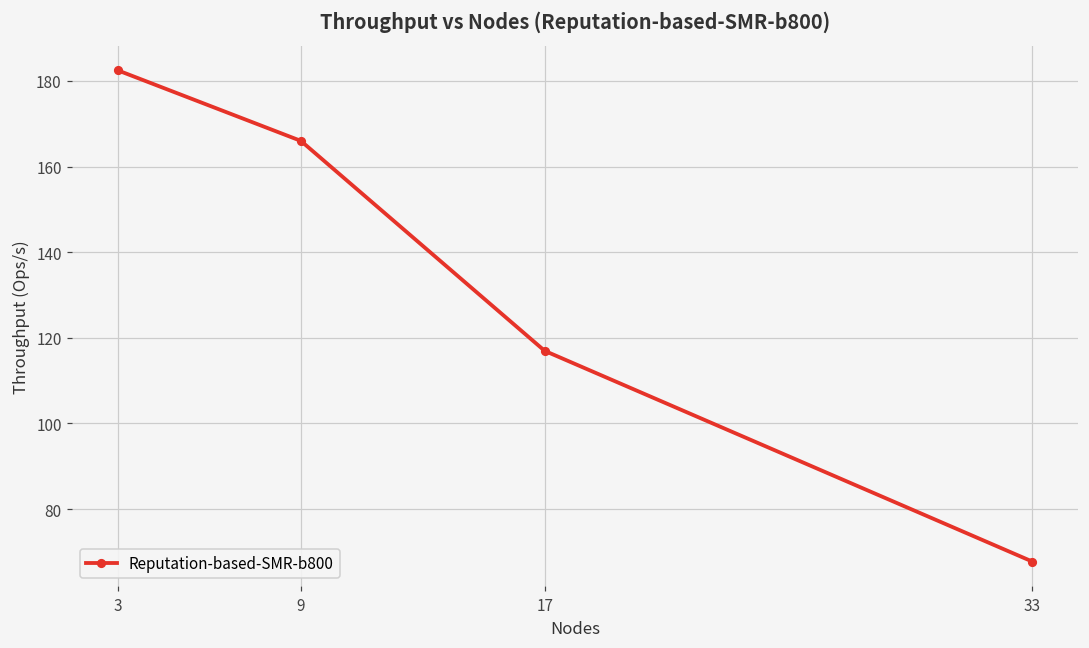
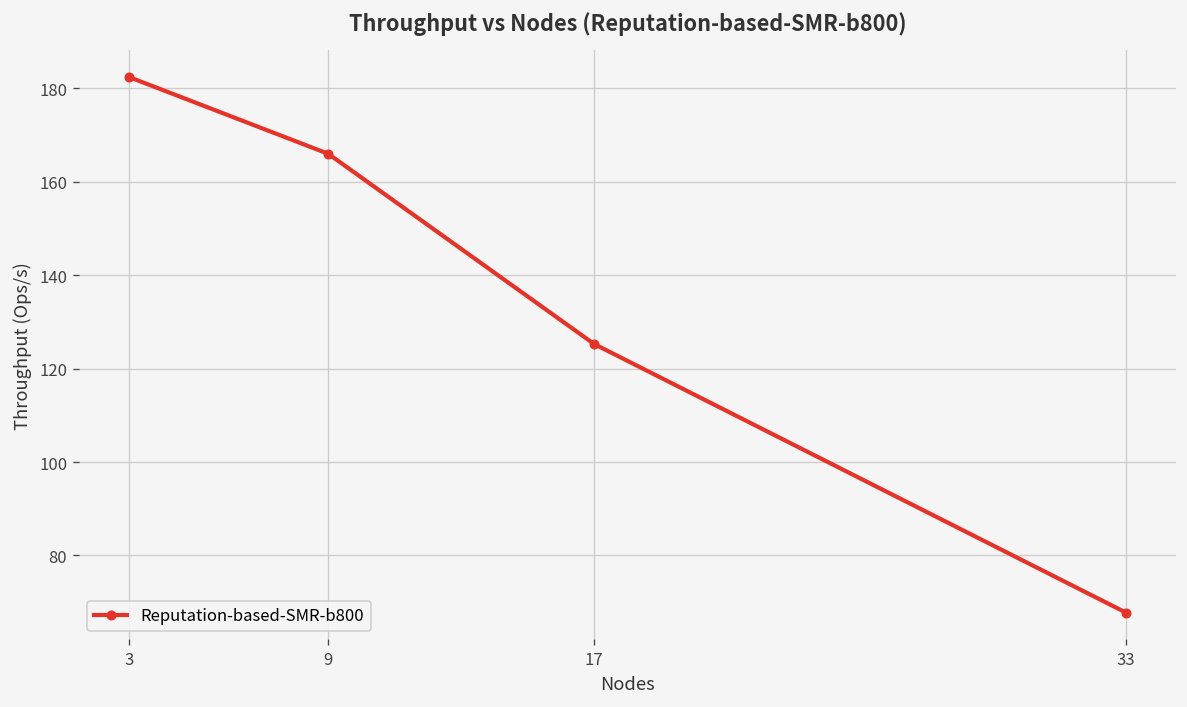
17: 117 -> 125
